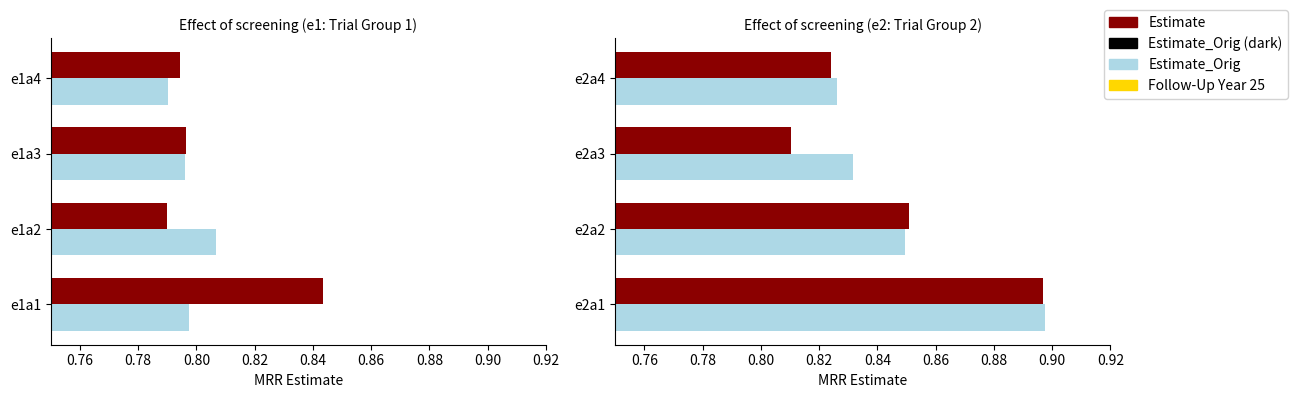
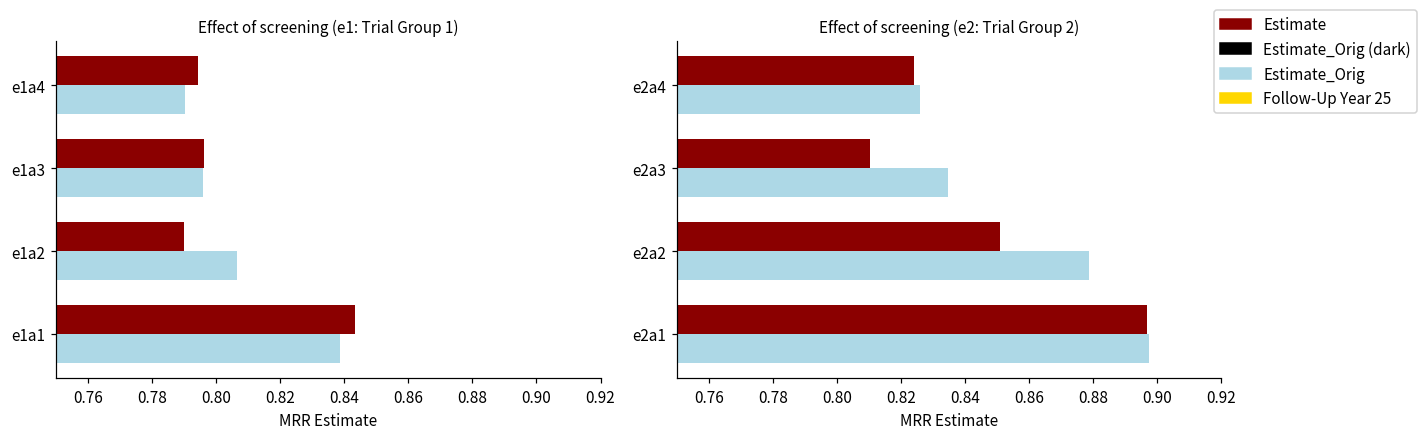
Effect of screening (e1: Trial Group 1), Estimate_Orig, e1a1: 0.798 -> 0.839
Effect of screening (e2: Trial Group 2), Estimate_Orig, e2a3: 0.832 -> 0.835
Effect of screening (e2: Trial Group 2), Estimate_Orig, e2a2: 0.849 -> 0.879
